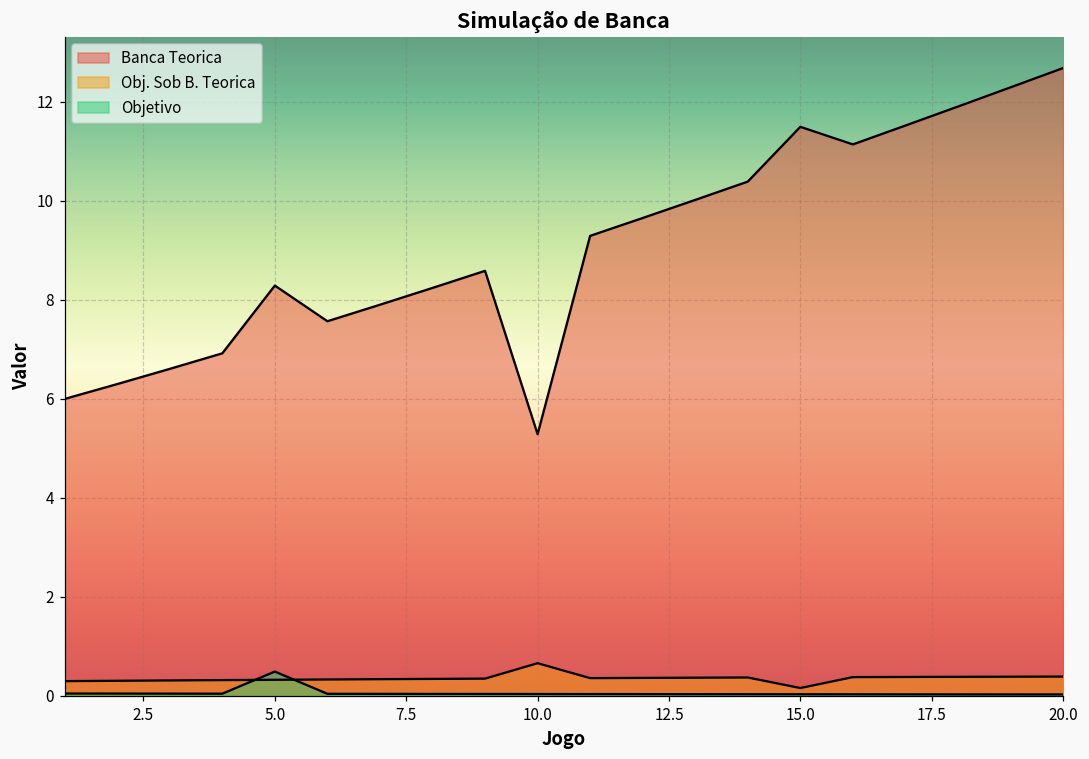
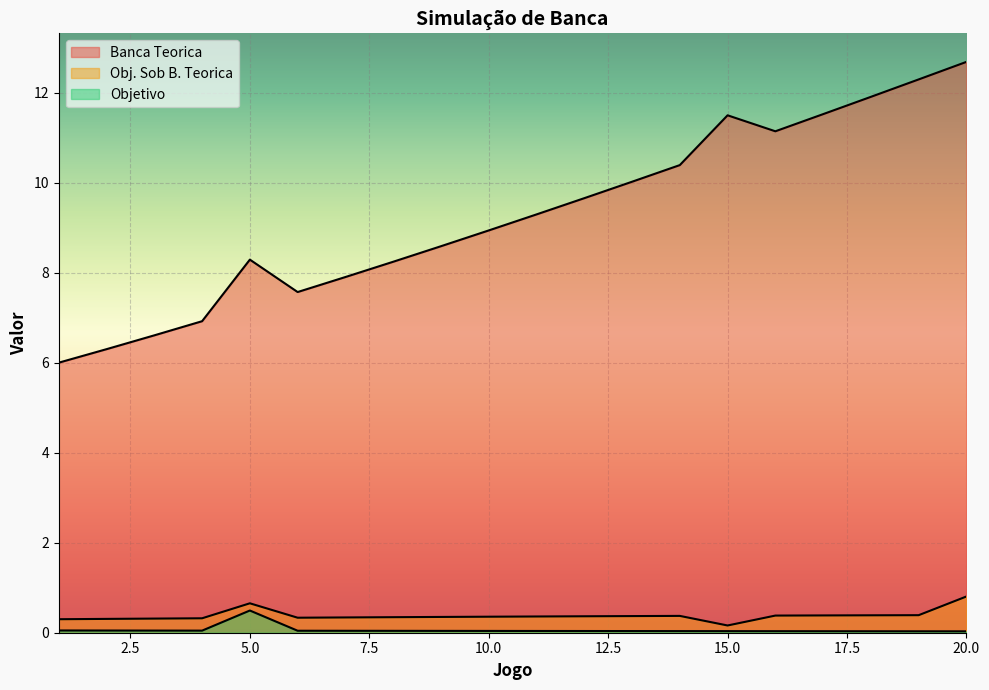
Obj. Sob B. Teorica, 5.0: 0.3 -> 0.7
Banca Teorica, 10.0: 5.3 -> 8.9
Obj. Sob B. Teorica, 10.0: 0.7 -> 0.4
Obj. Sob B. Teorica, 20.0: 0.4 -> 0.8
